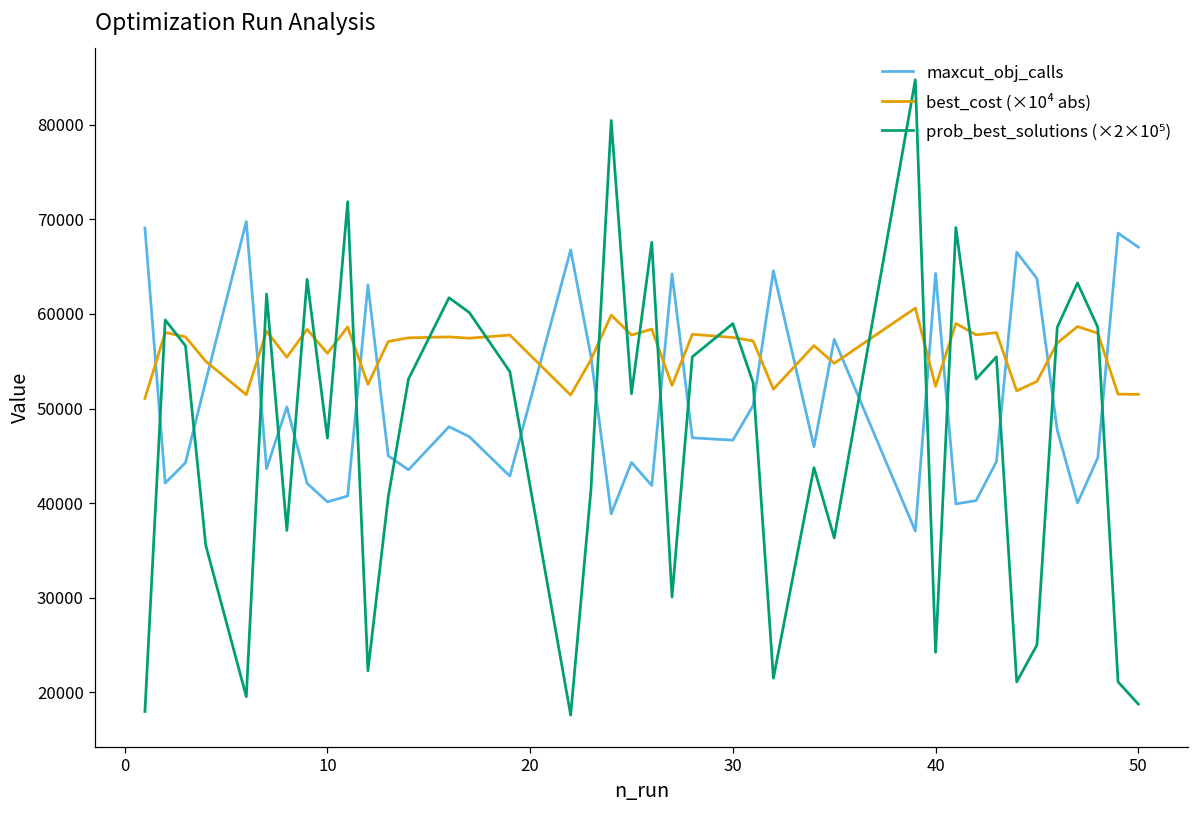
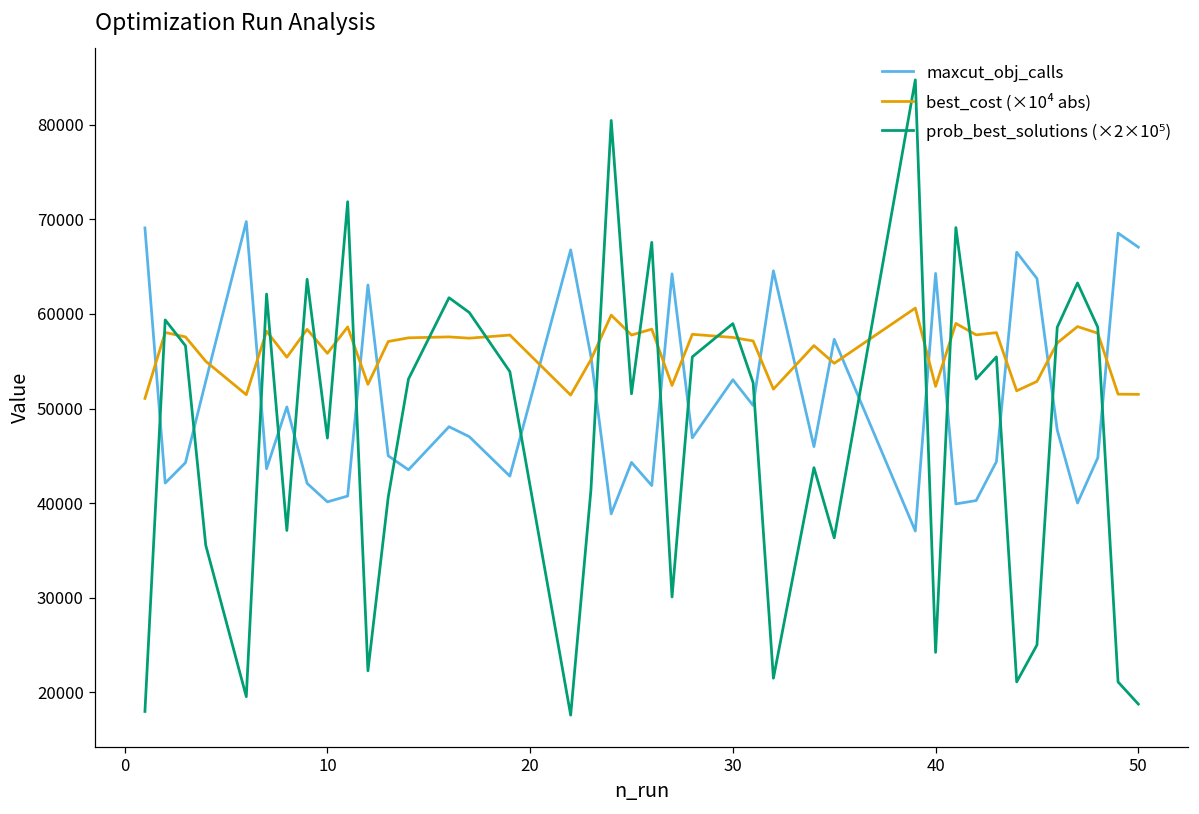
maxcut_obj_calls, 30: 47000 -> 53000
